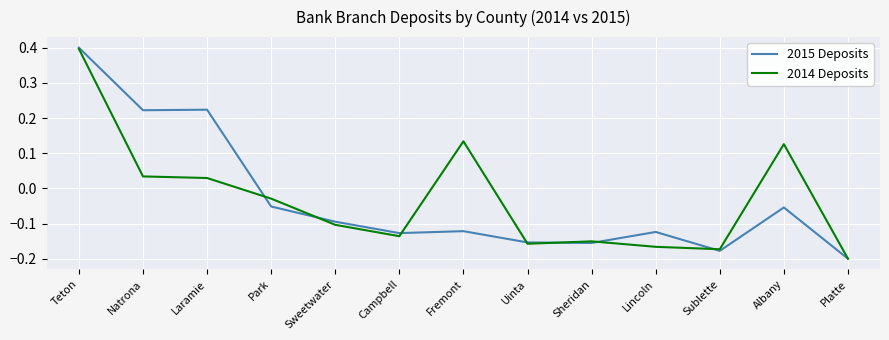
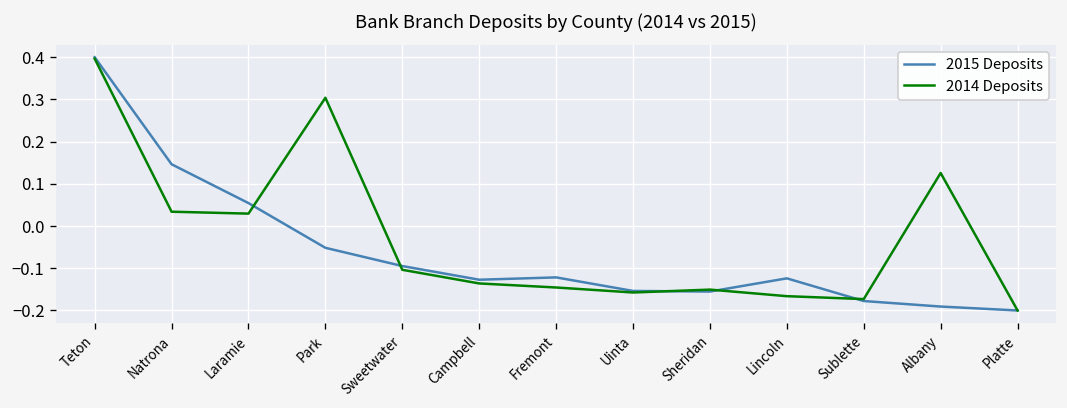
2015 Deposits, Natrona: 0.22 -> 0.15
2015 Deposits, Laramie: 0.22 -> 0.05
2014 Deposits, Park: -0.03 -> 0.30
2014 Deposits, Fremont: 0.13 -> -0.15
2015 Deposits, Albany: -0.05 -> -0.19
